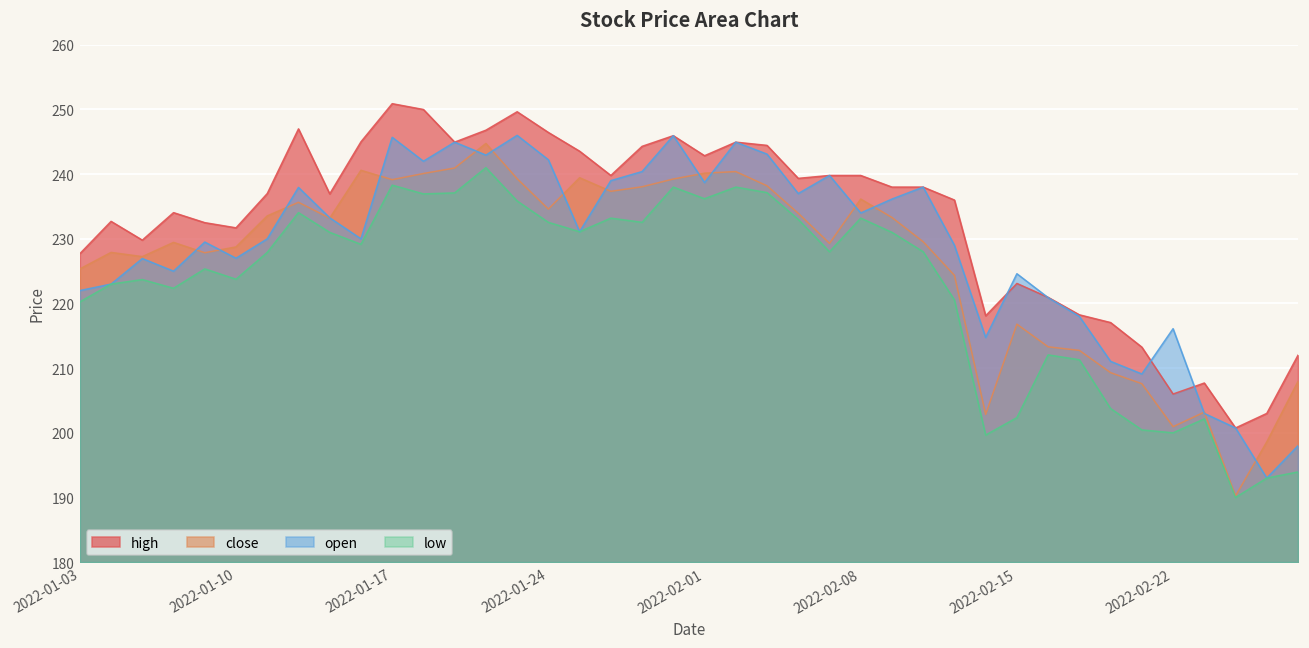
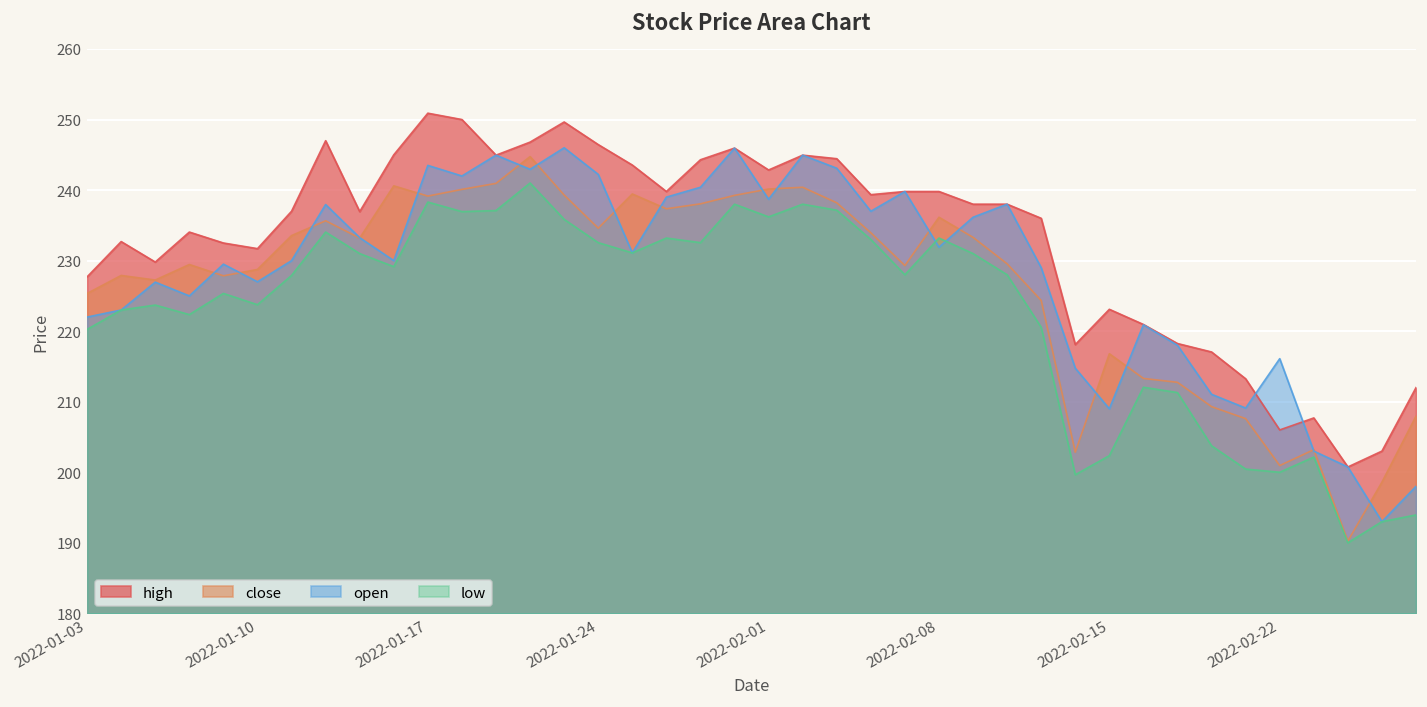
open, 2022-01-17: 246 -> 244
open, 2022-02-08: 234 -> 232
open, 2022-02-15: 225 -> 209
